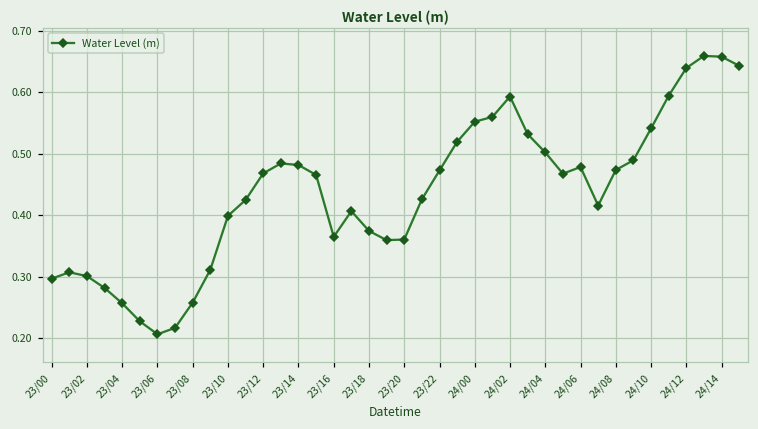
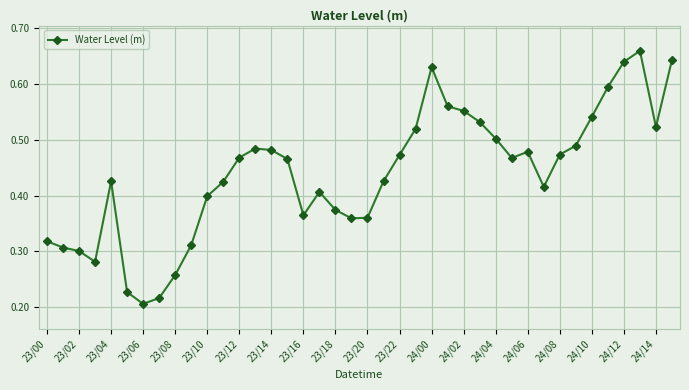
23/00: 0.30 -> 0.32
23/04: 0.26 -> 0.43
24/00: 0.55 -> 0.63
24/02: 0.59 -> 0.55
24/14: 0.66 -> 0.52
